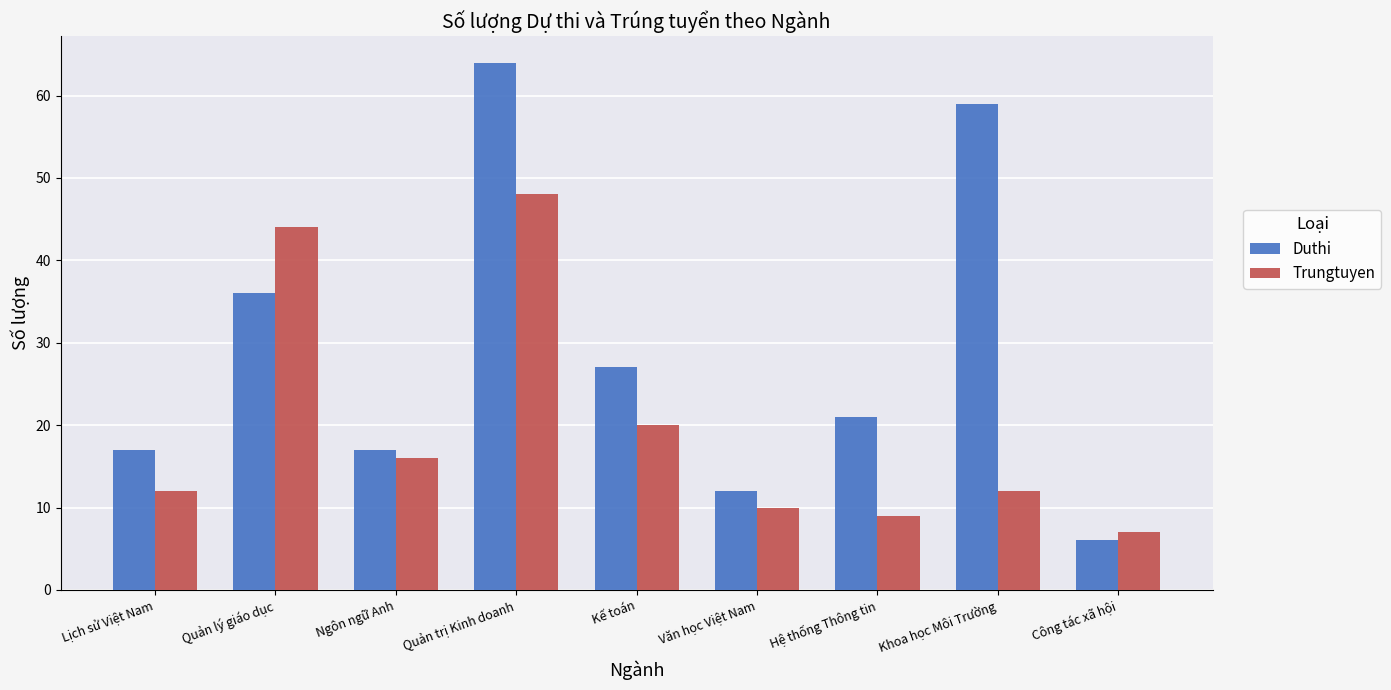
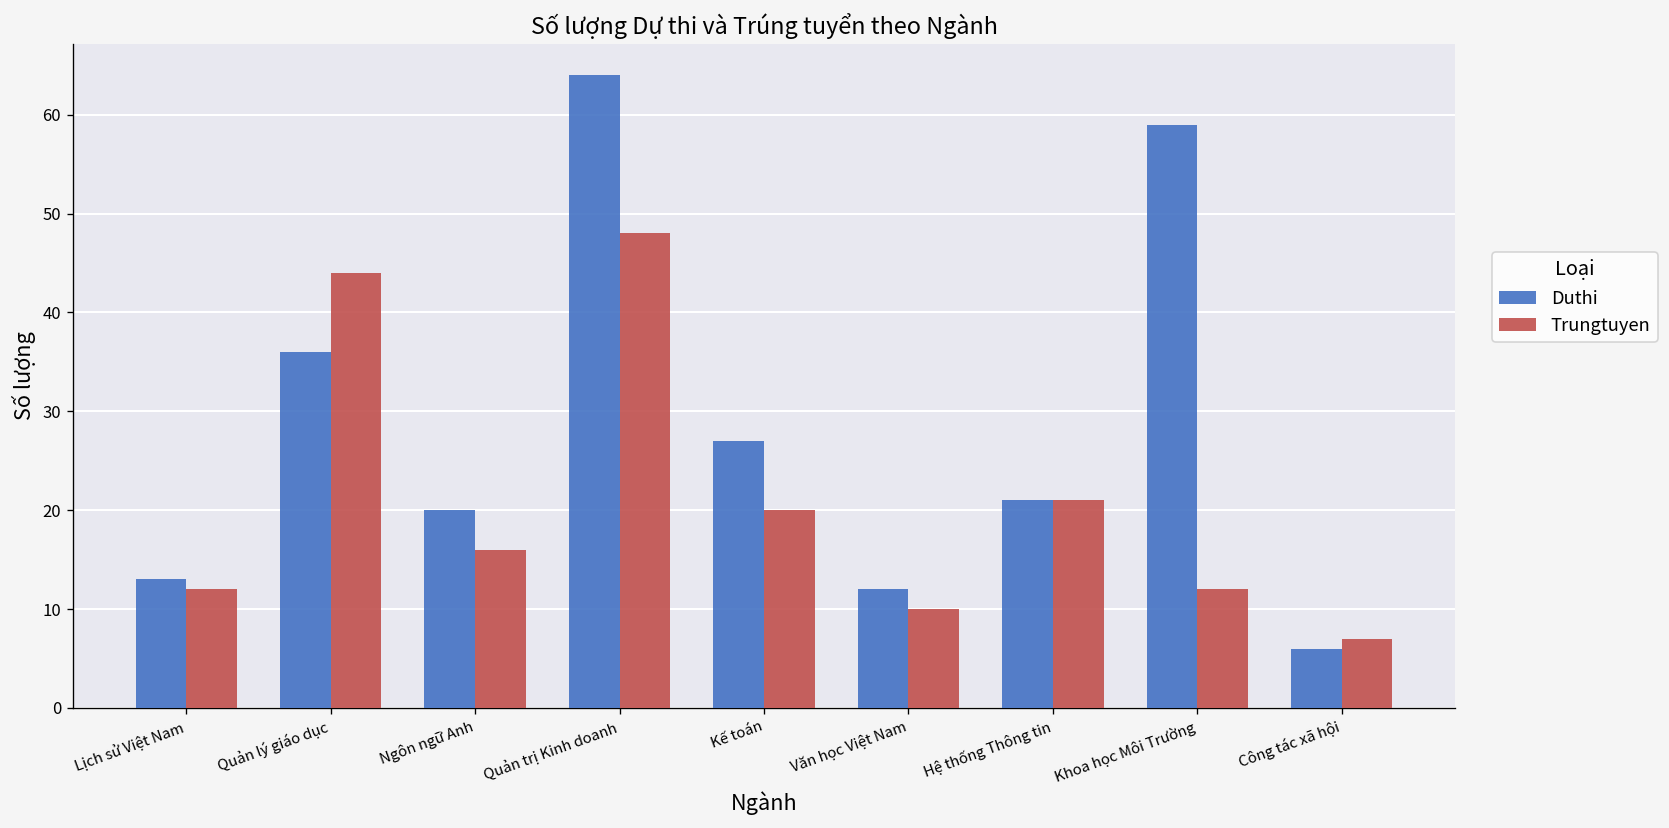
Duthi, Lịch sử Việt Nam: 17 -> 13
Duthi, Ngôn ngữ Anh: 17 -> 20
Trungtuyen, Hệ thống Thông tin: 9 -> 21
